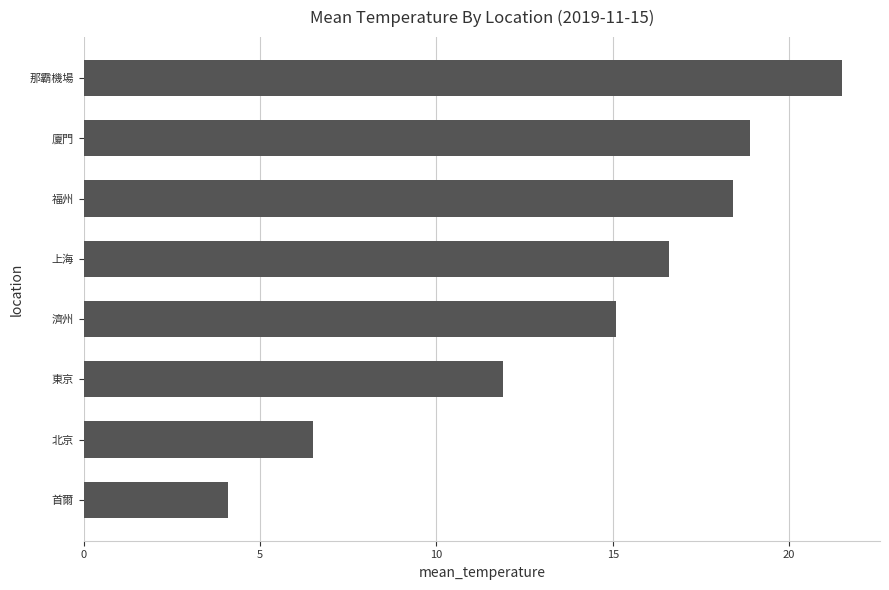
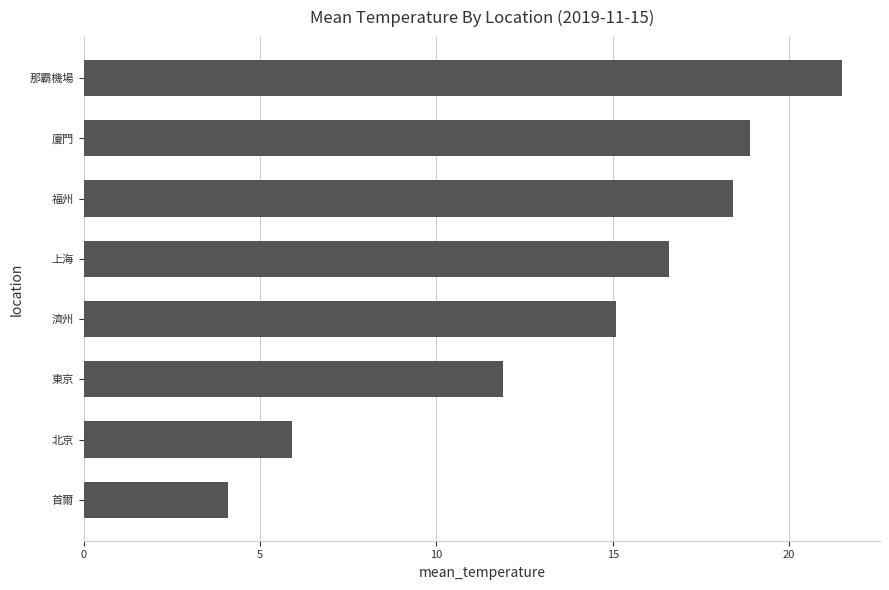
北京: 6.5 -> 5.9
